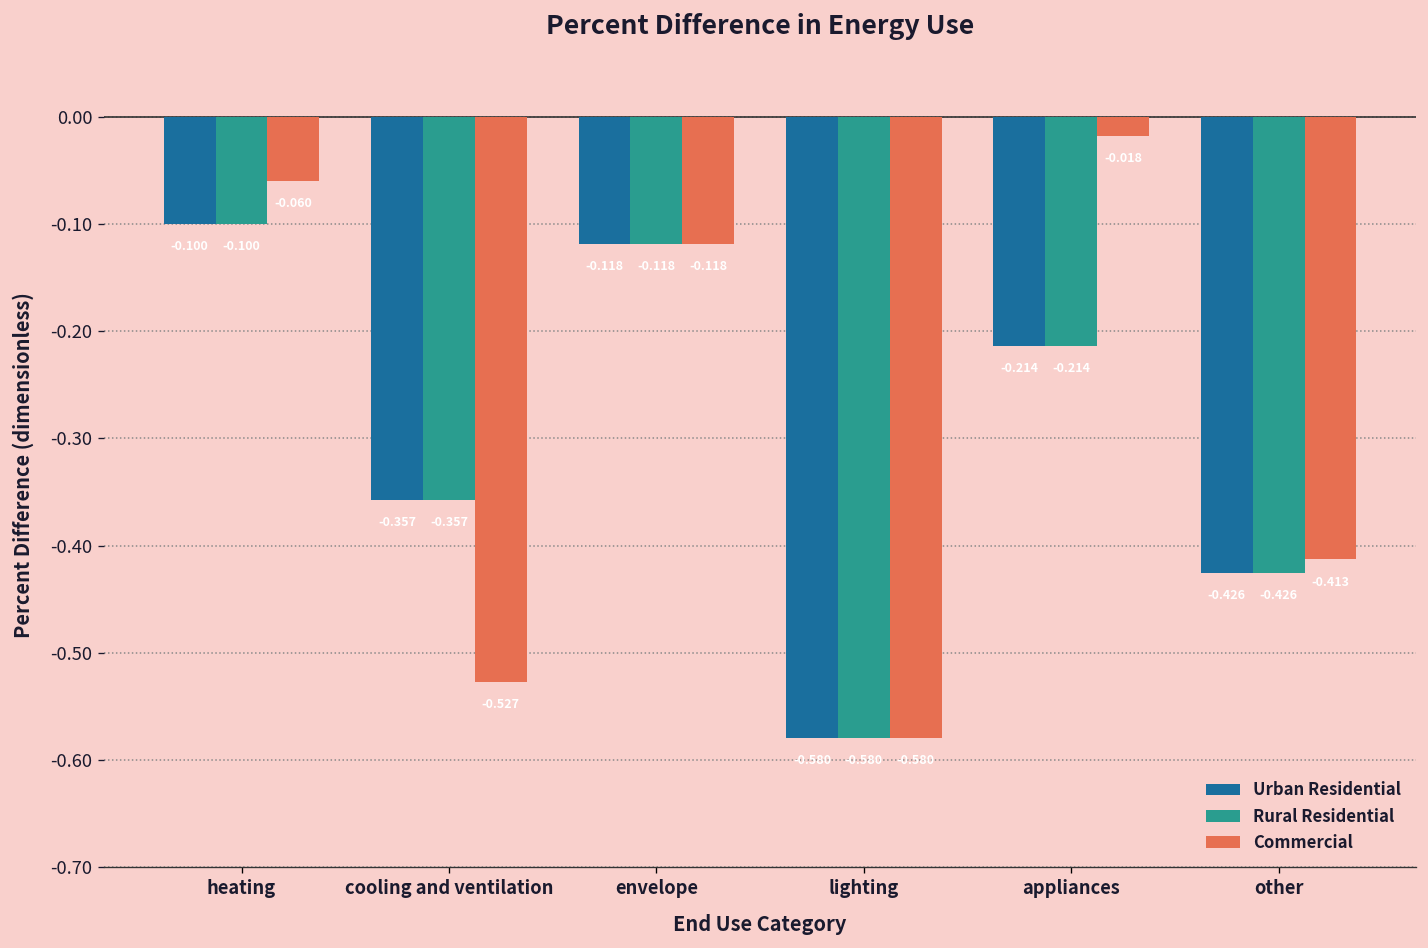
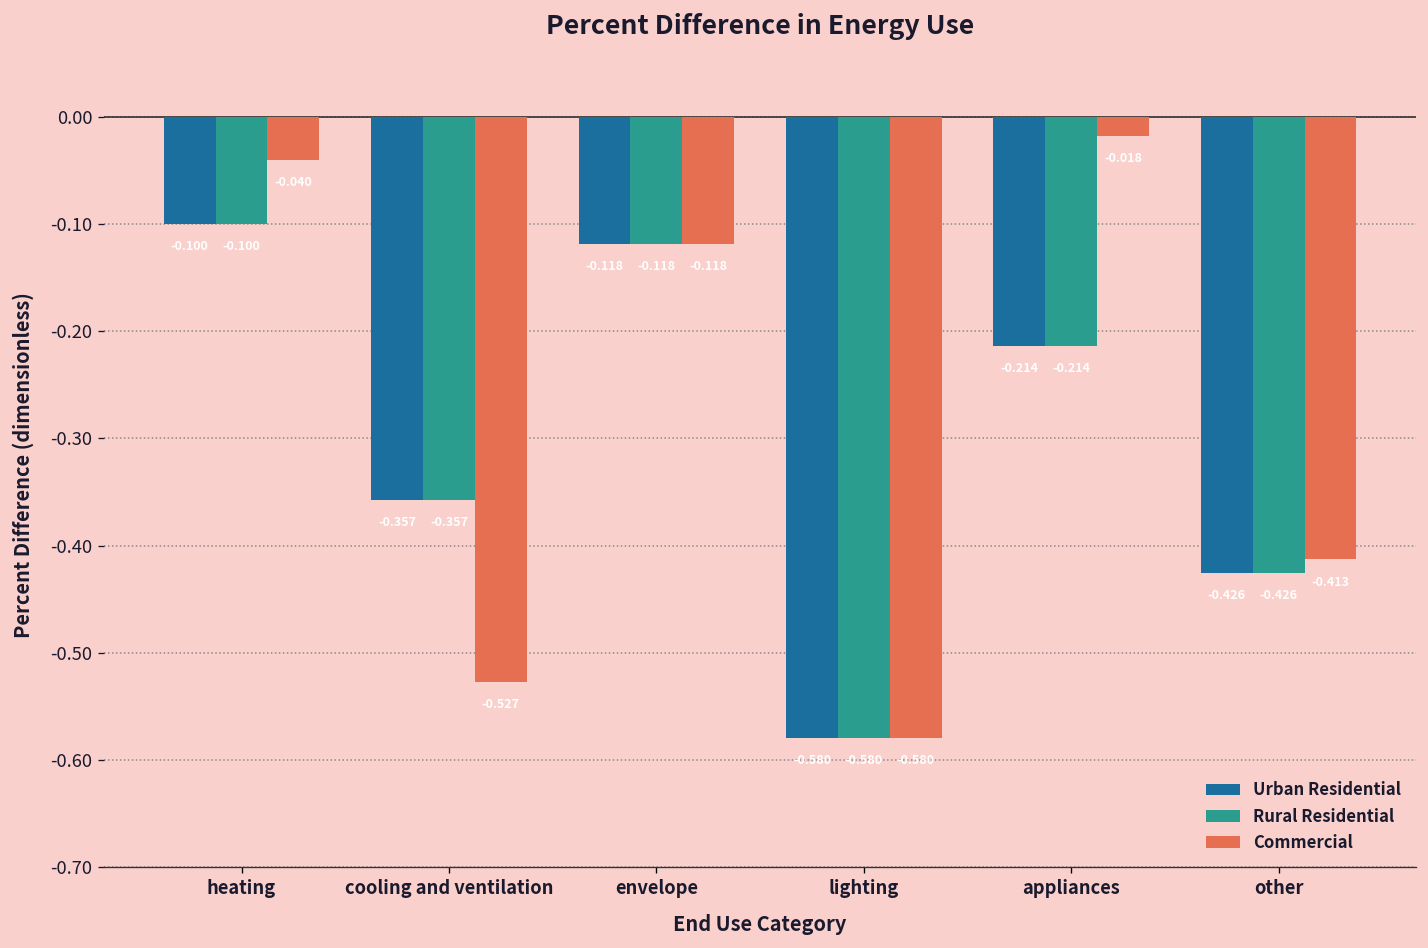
Commercial, heating: -0.060 -> -0.040
